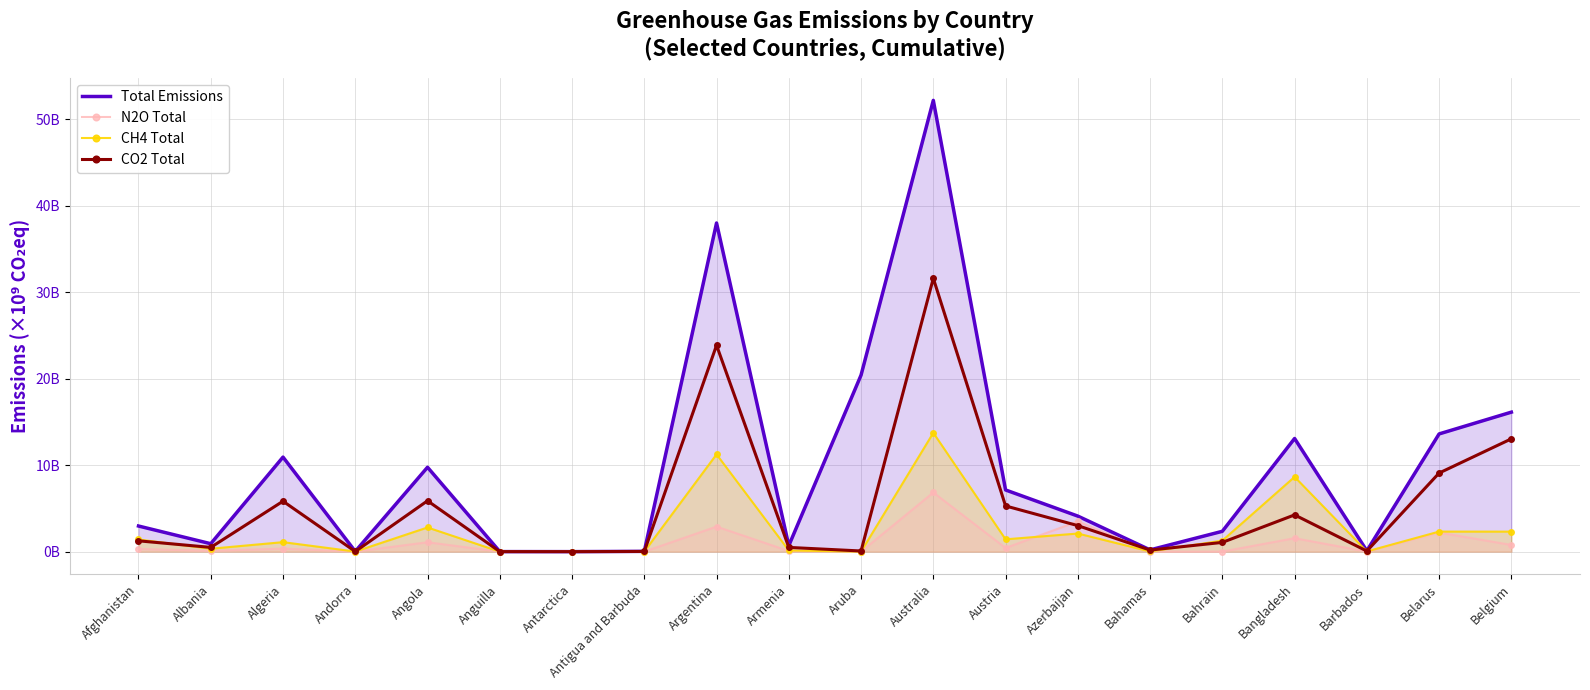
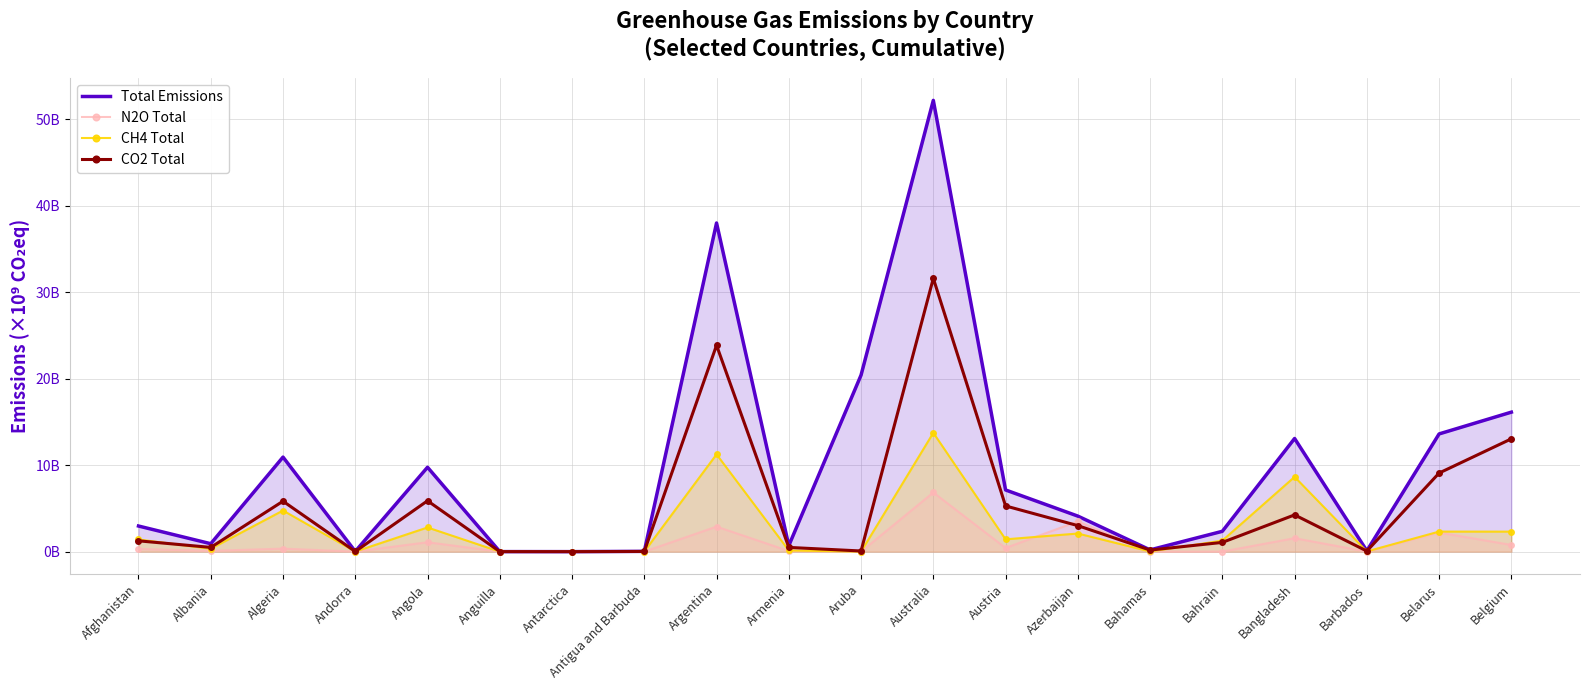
CH4 Total, Algeria: 1000000000 -> 5000000000
